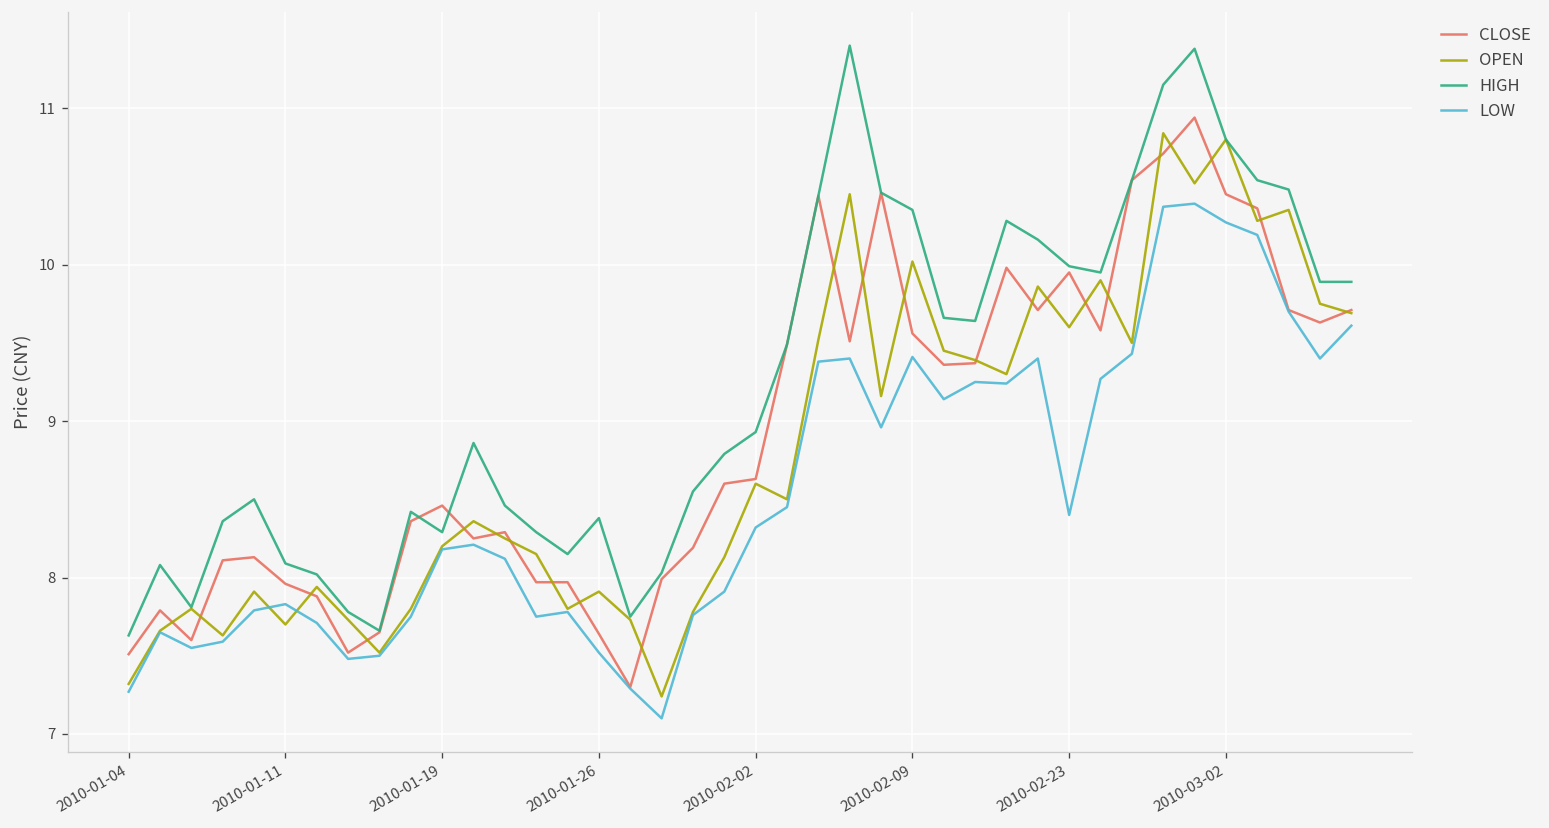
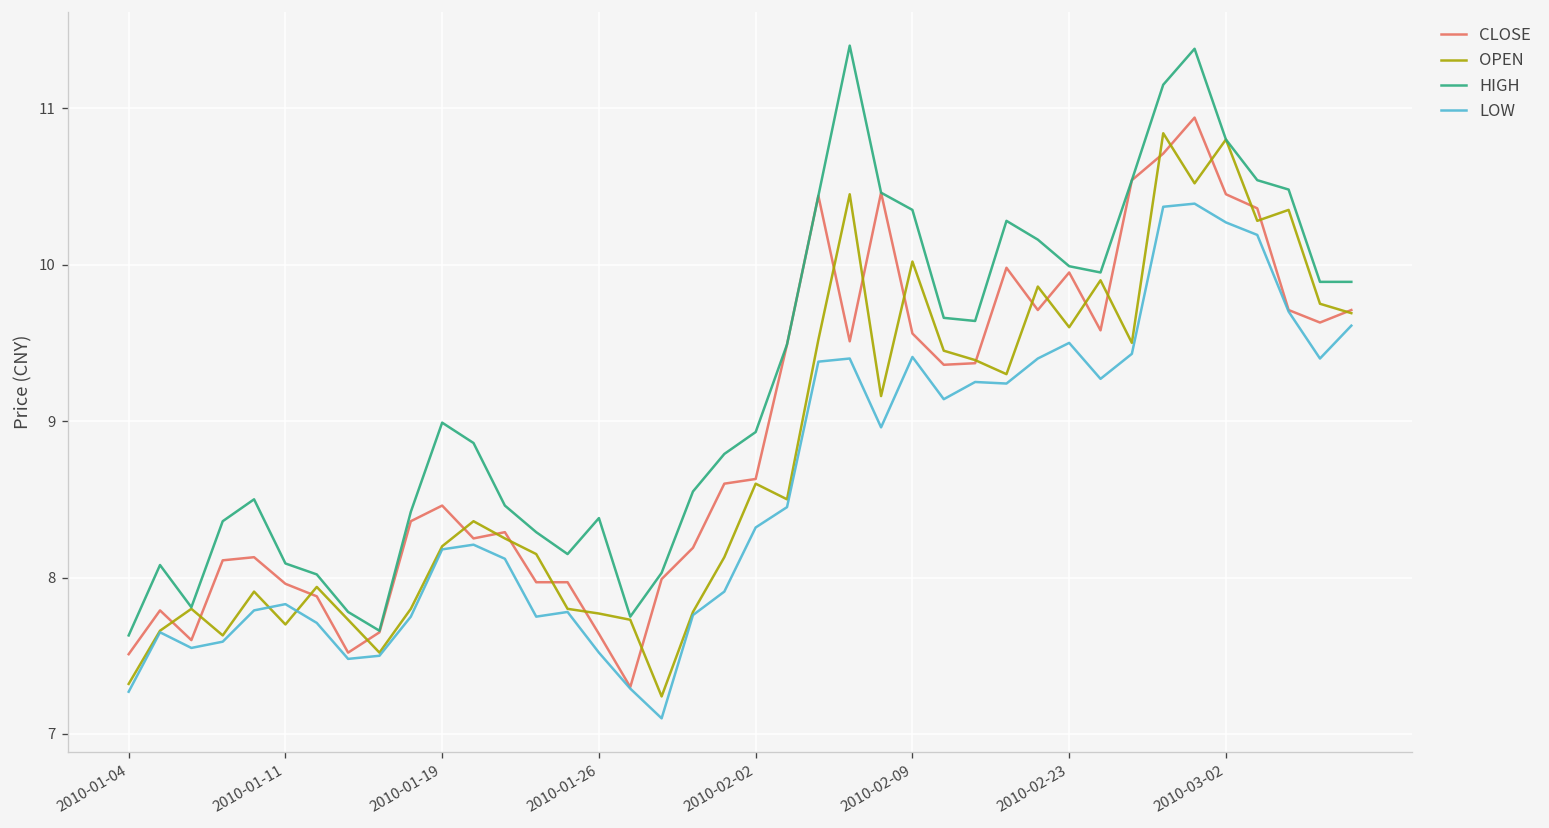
HIGH, 2010-01-19: 8.29 -> 8.99
OPEN, 2010-01-26: 7.91 -> 7.77
LOW, 2010-02-23: 8.4 -> 9.5
